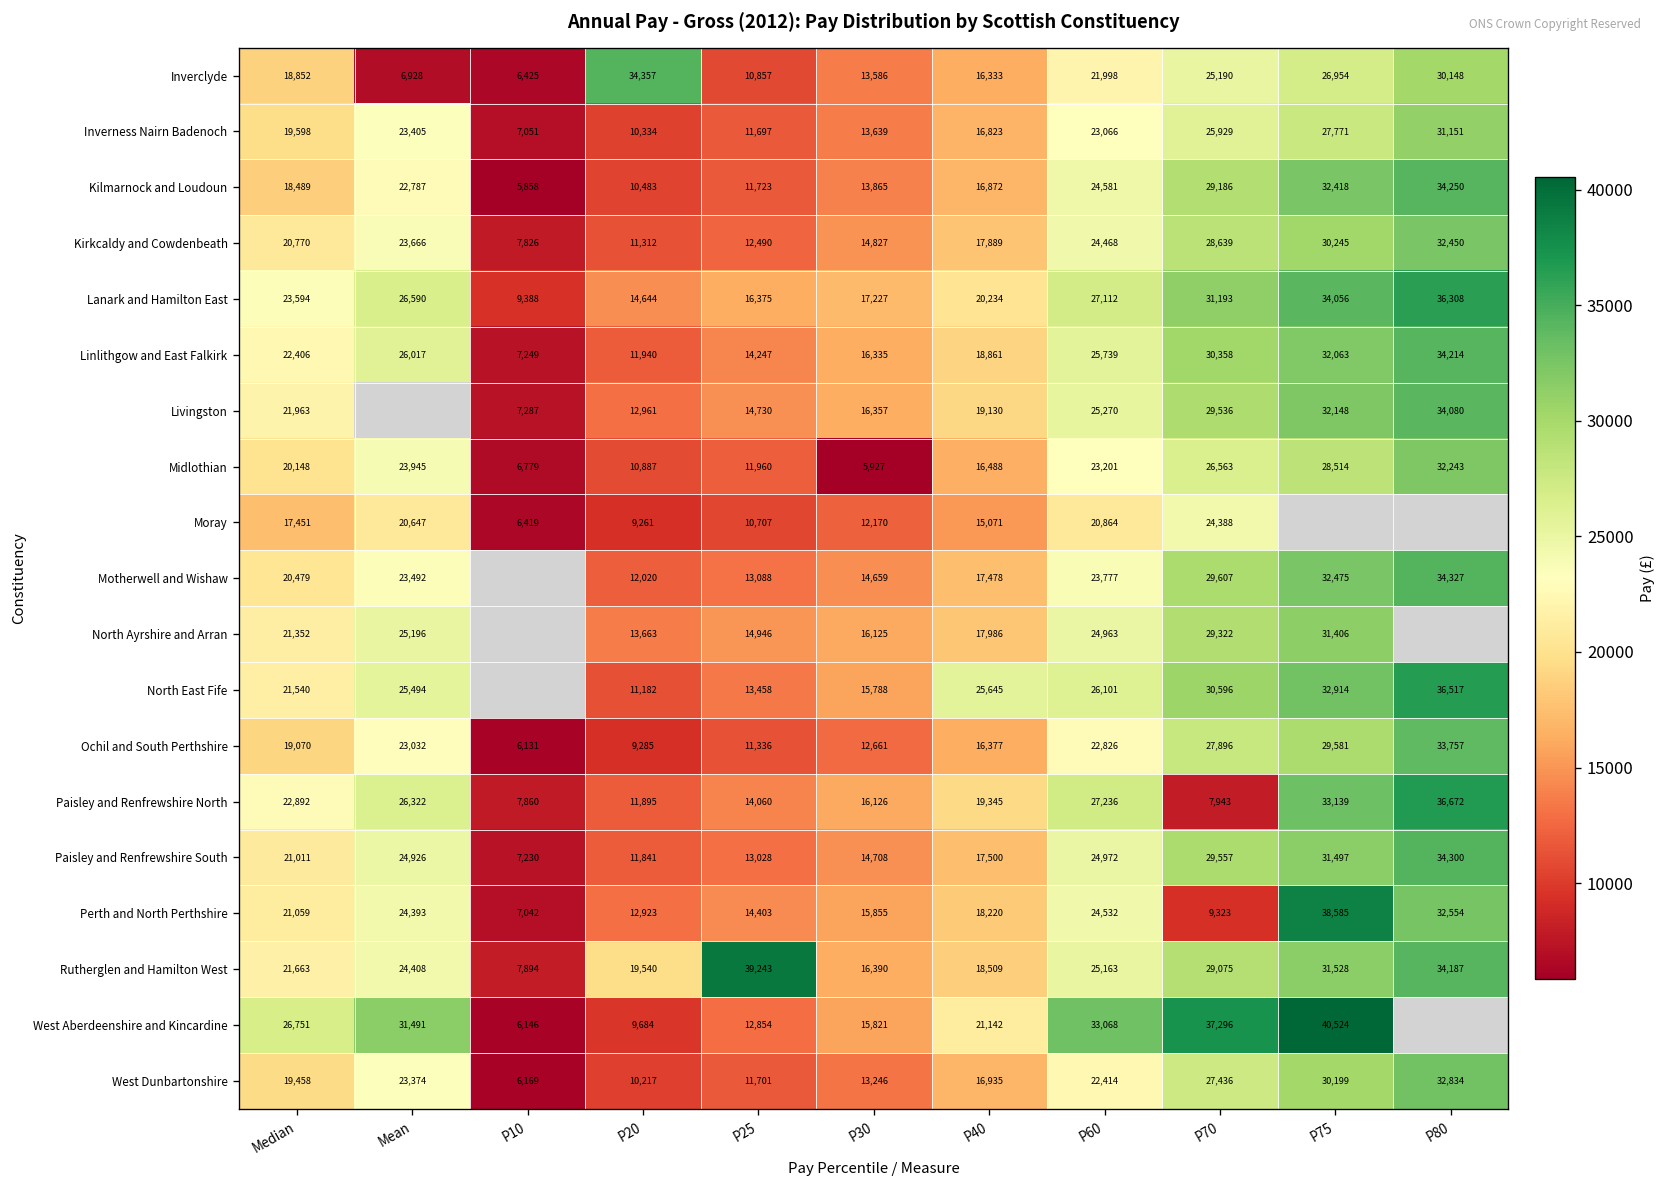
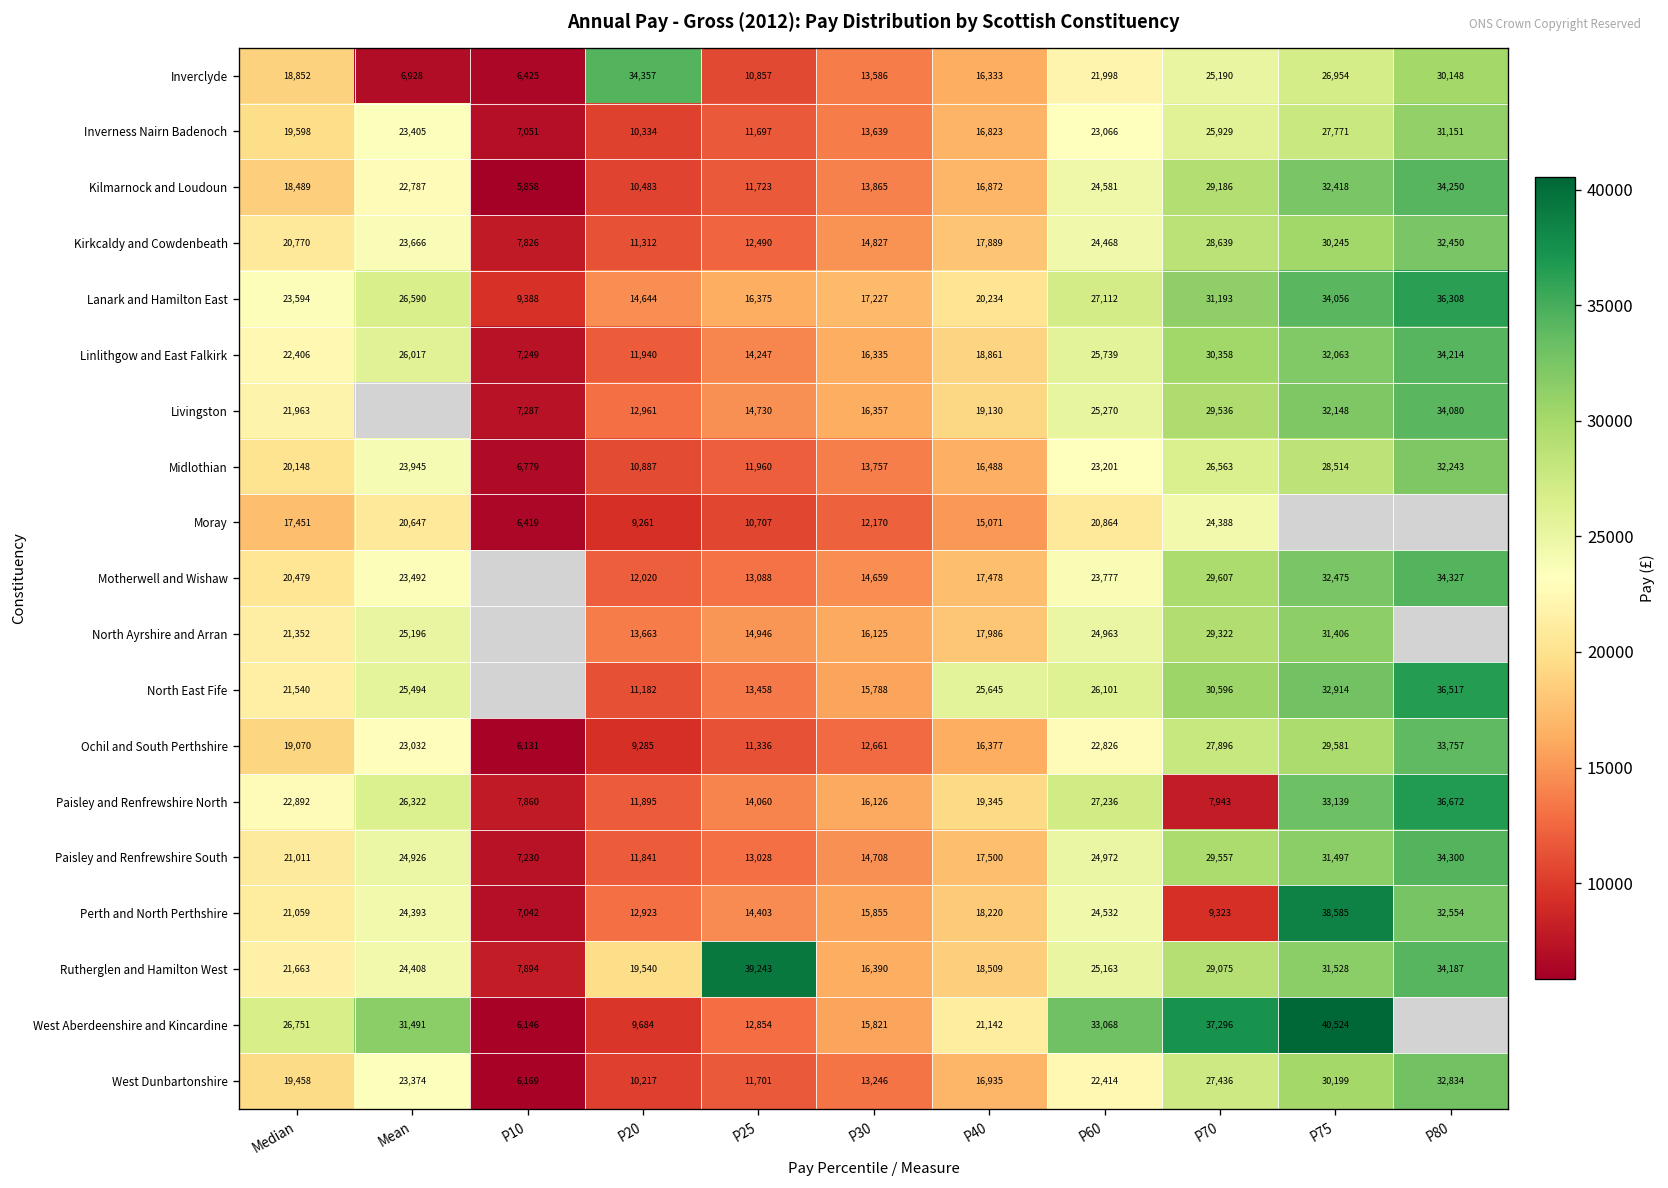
Midlothian, P30: 5,927 -> 13,757
